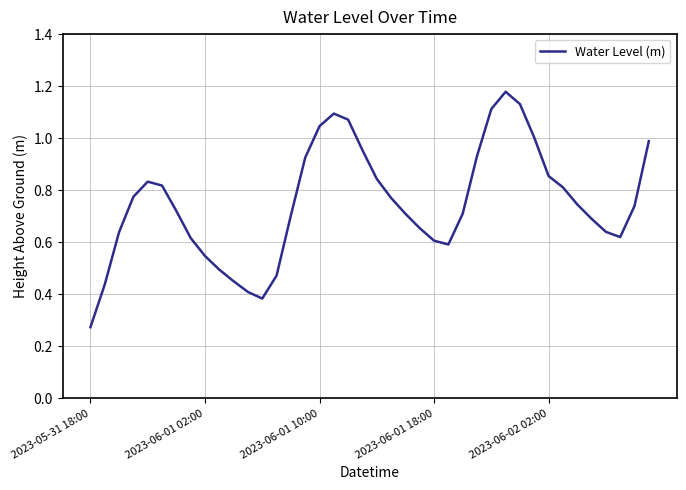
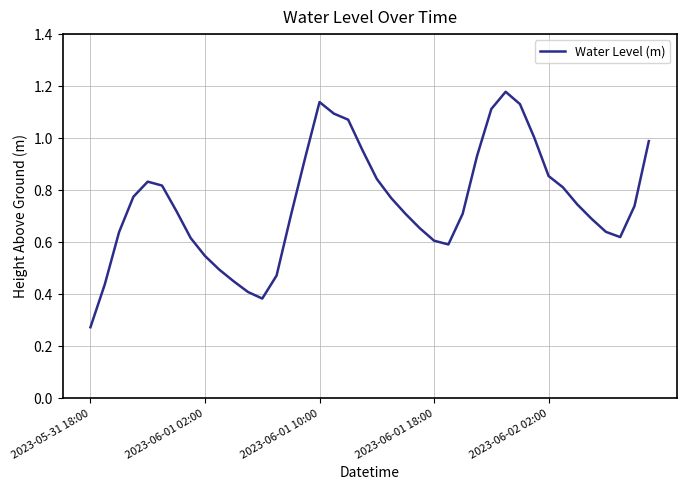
2023-06-01 10:00: 1.05 -> 1.14
